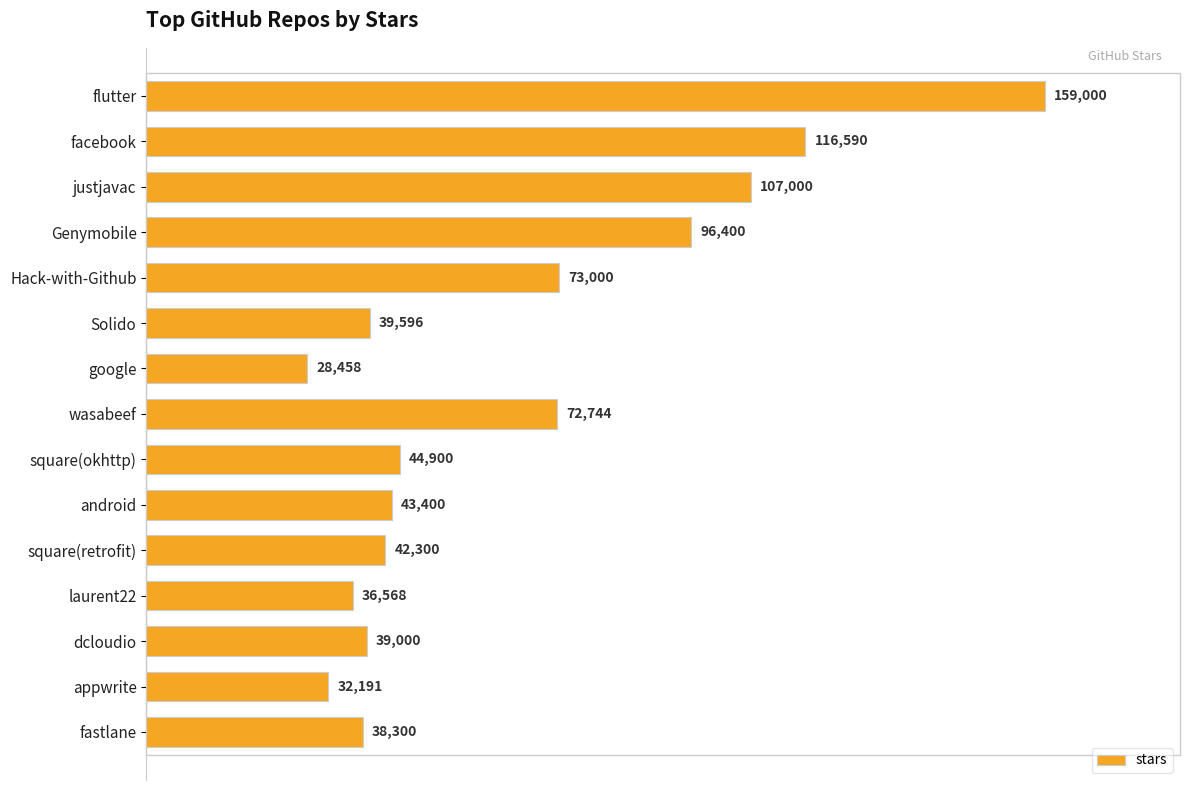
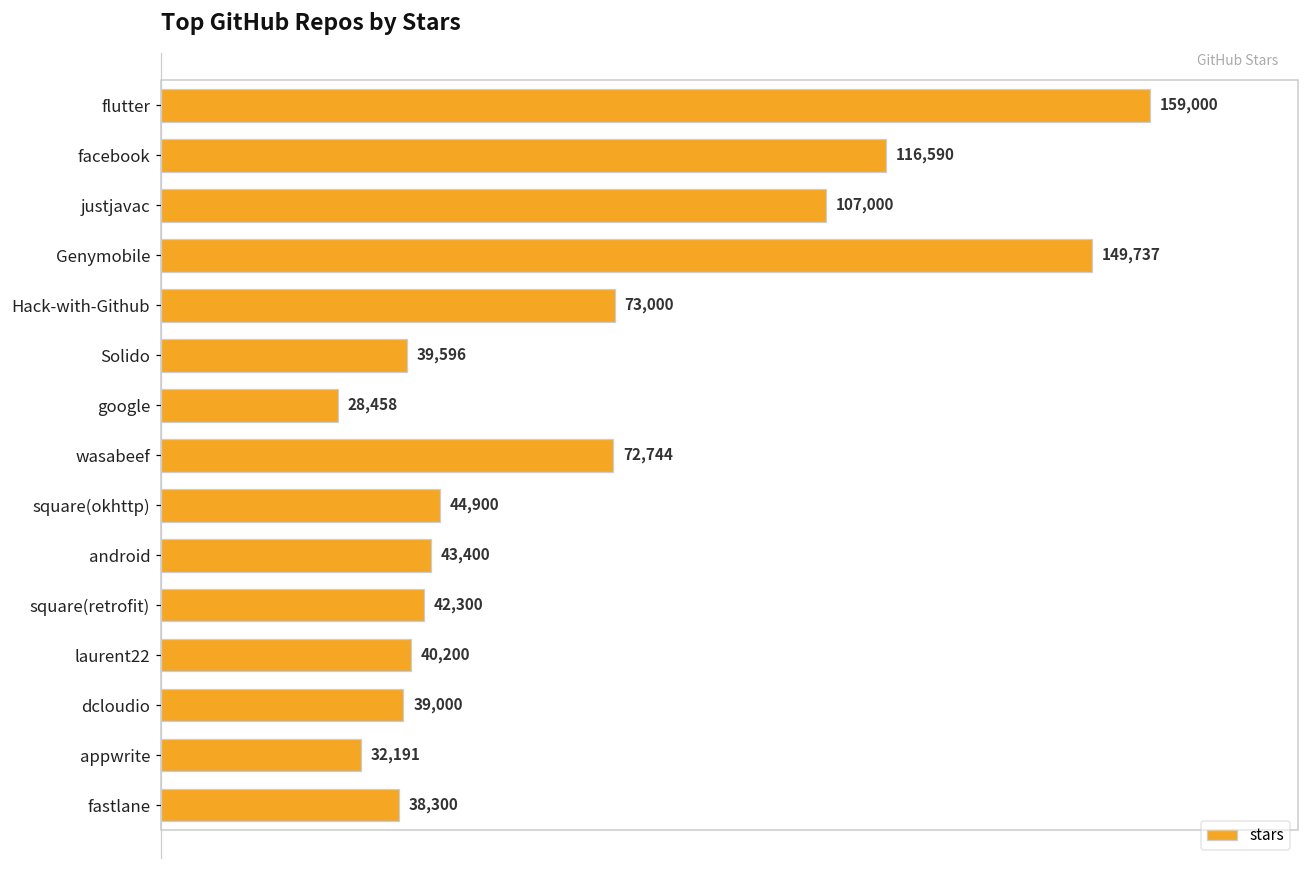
Genymobile: 96,400 -> 149,737
laurent22: 36,568 -> 40,200
